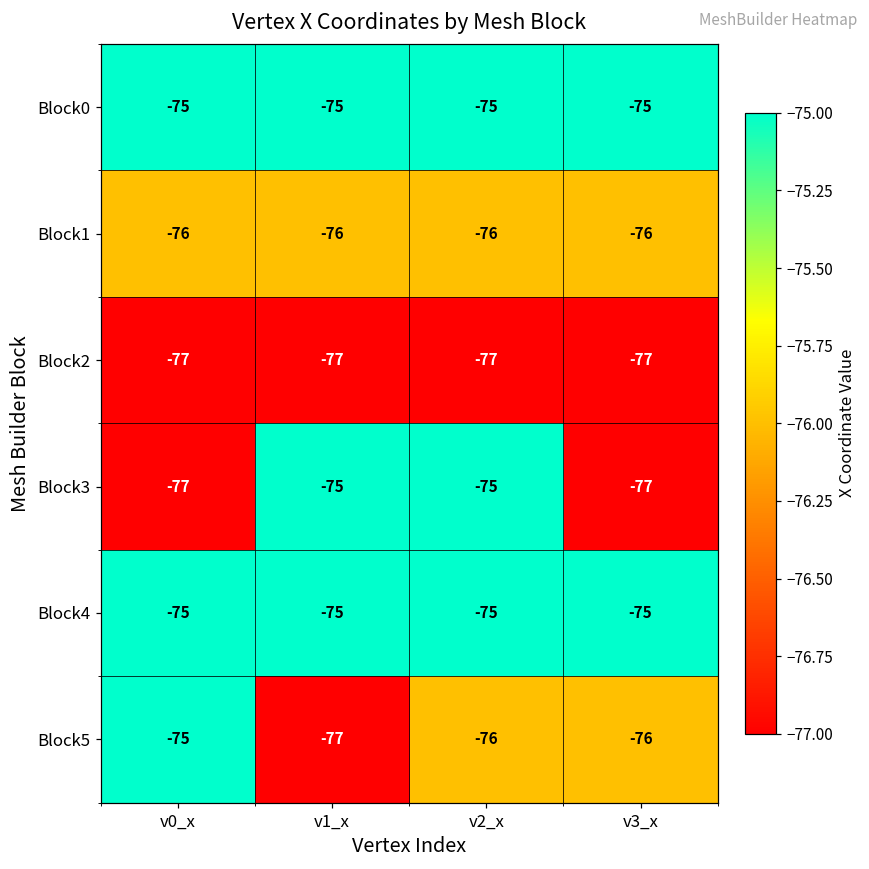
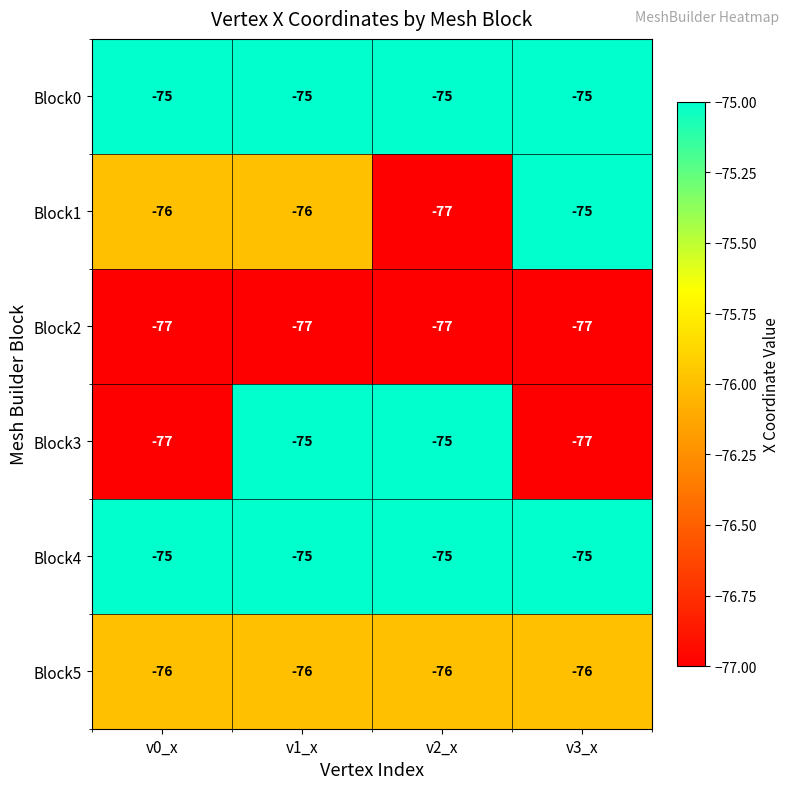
Block1, v2_x: -76 -> -77
Block1, v3_x: -76 -> -75
Block5, v0_x: -75 -> -76
Block5, v1_x: -77 -> -76
